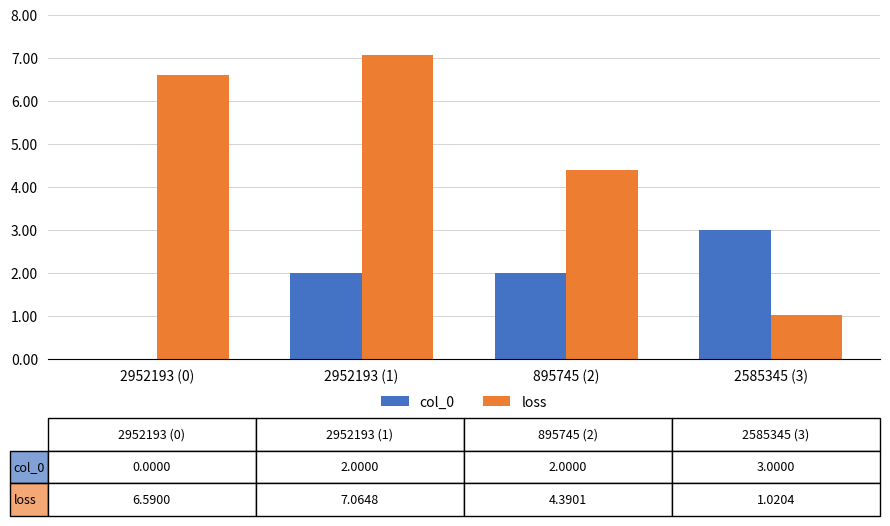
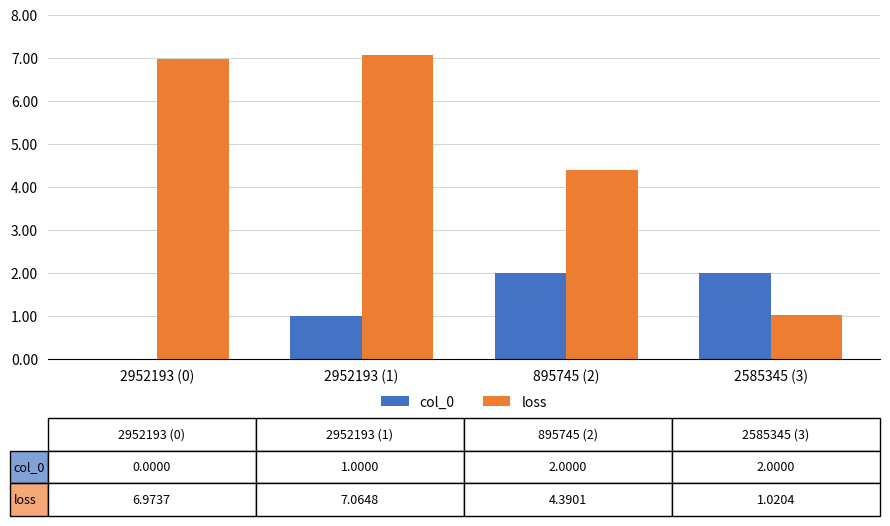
loss, 2952193 (0): 6.5900 -> 6.9737
col_0, 2952193 (1): 2.0000 -> 1.0000
col_0, 2585345 (3): 3.0000 -> 2.0000
